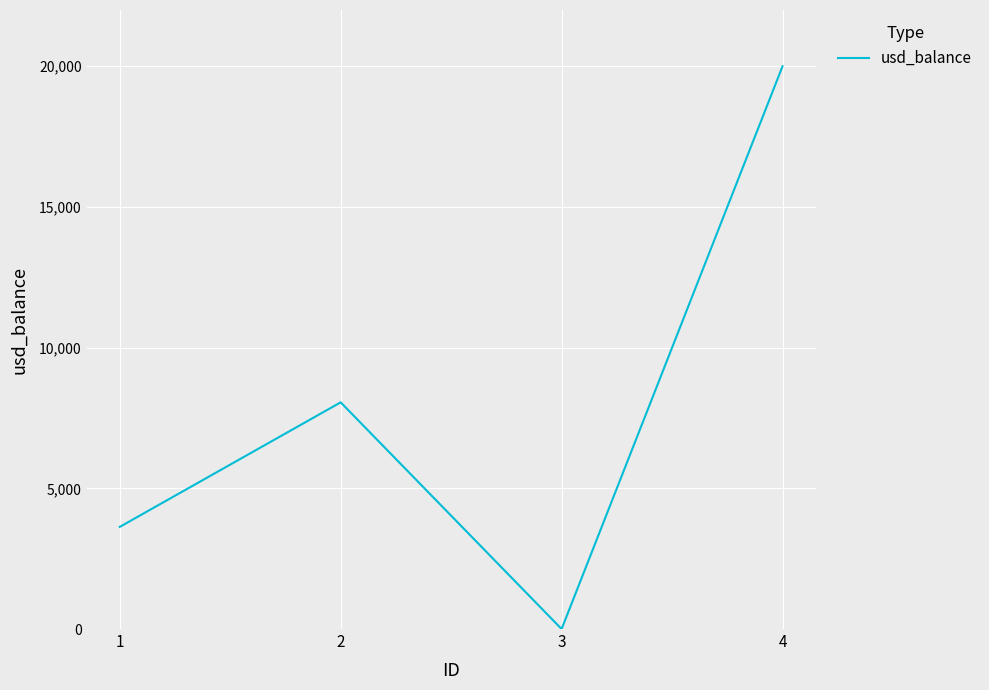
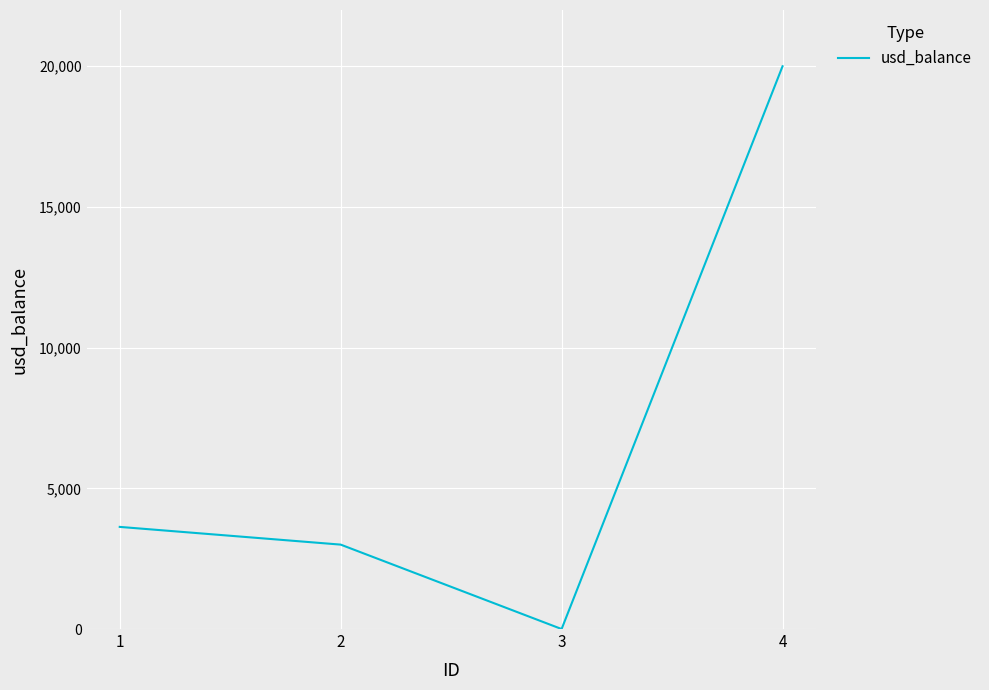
2: 8,100 -> 3,000
